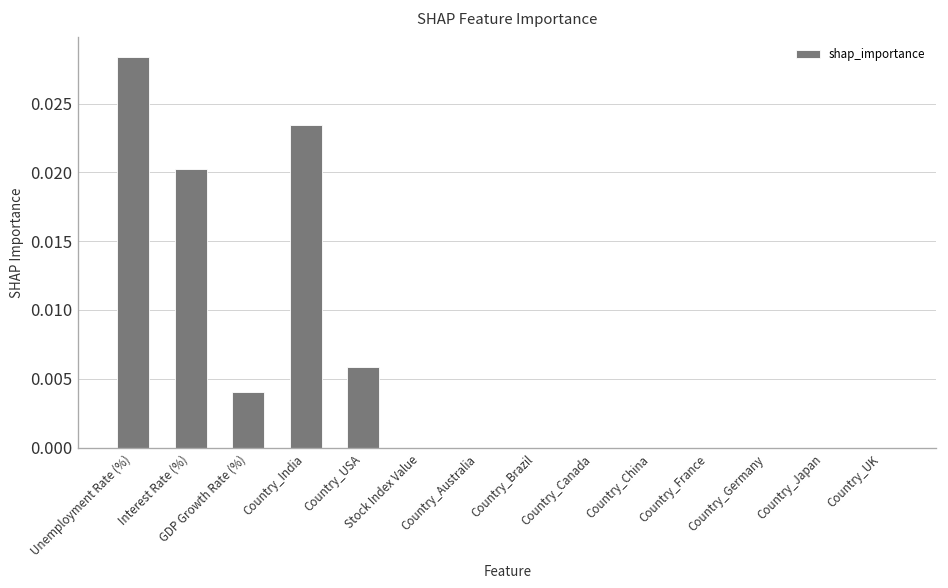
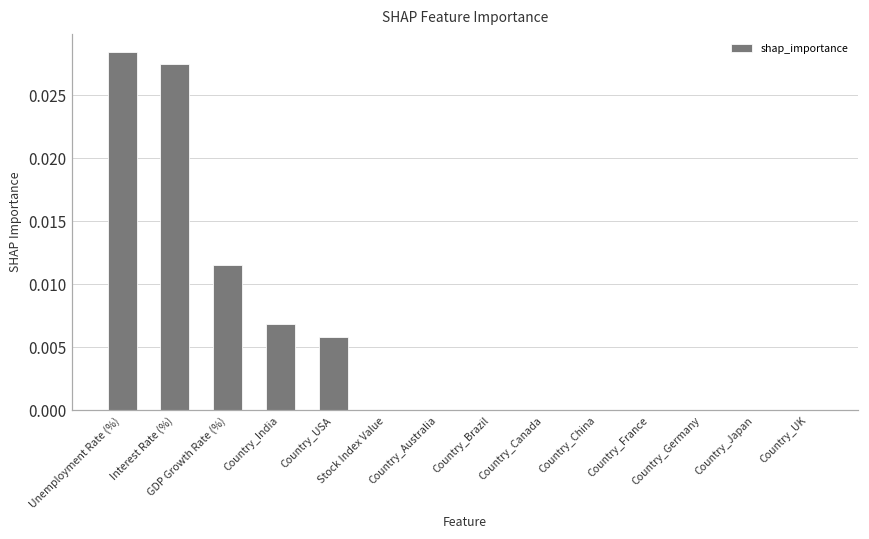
Interest Rate (%): 0.0202 -> 0.0274
GDP Growth Rate (%): 0.0041 -> 0.0115
Country_India: 0.0235 -> 0.0068
